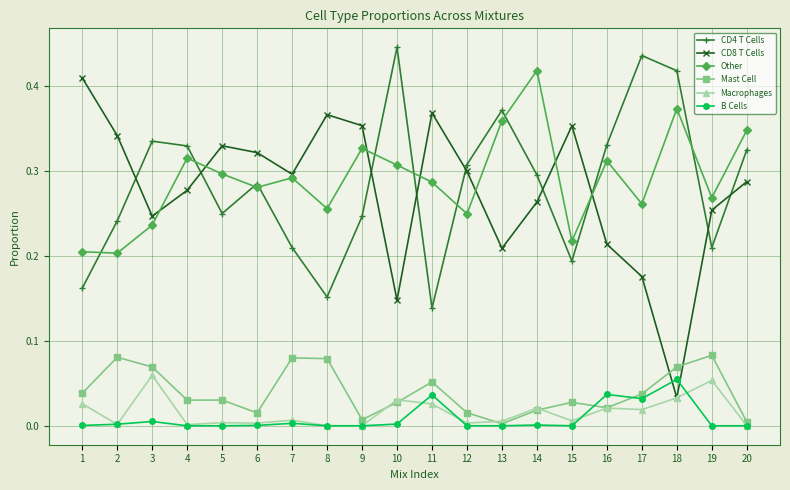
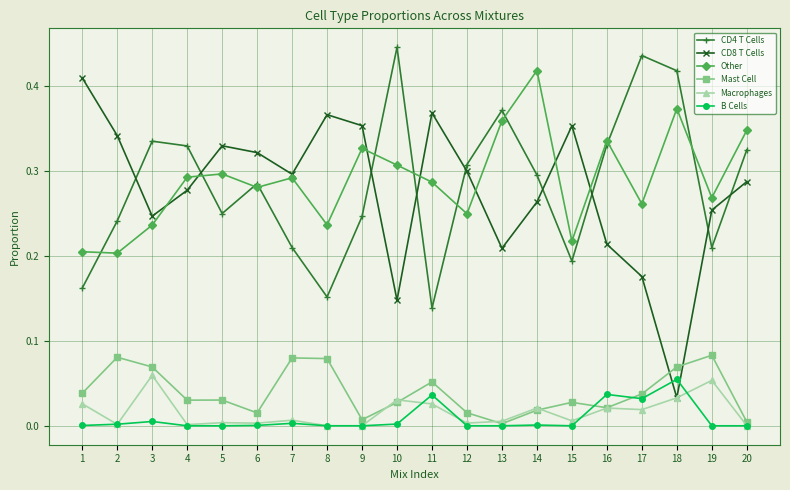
Other, 4: 0.32 -> 0.29
Other, 8: 0.26 -> 0.24
Other, 16: 0.31 -> 0.34
